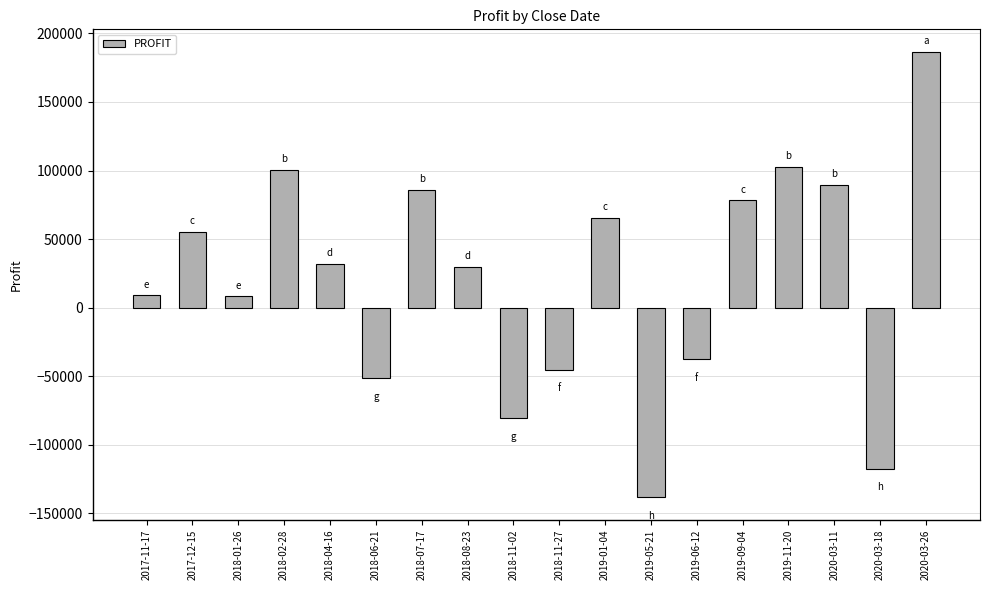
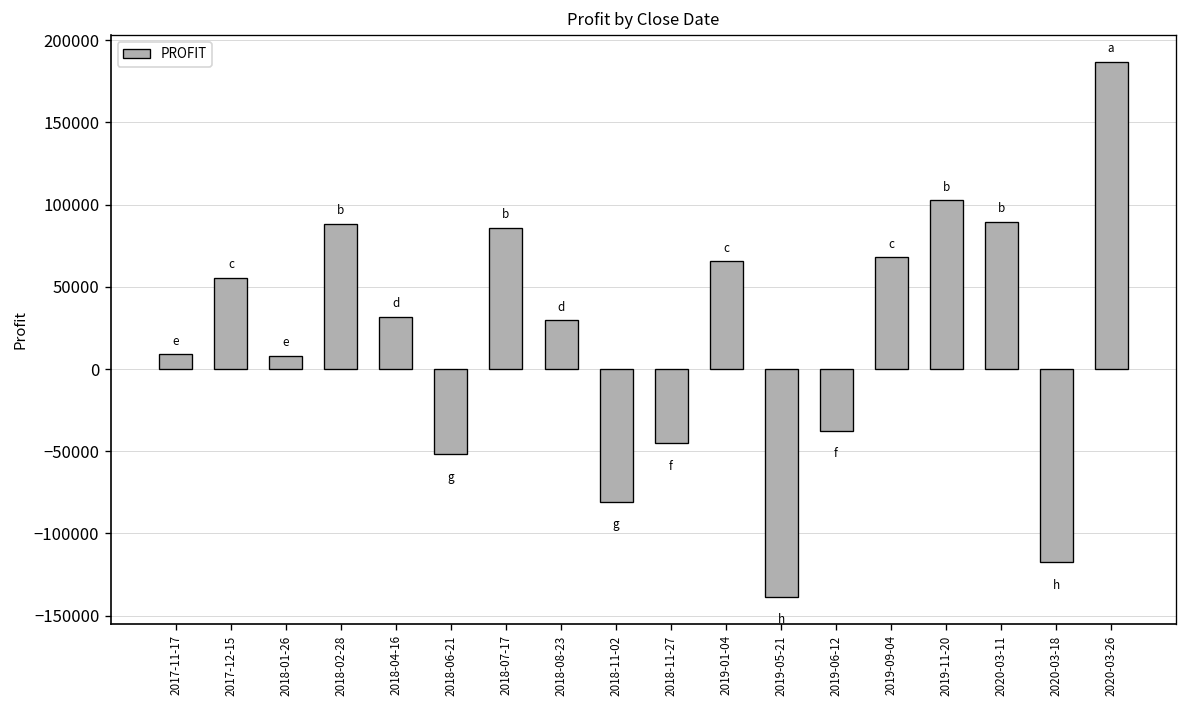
2018-02-28: 101000 -> 88000
2019-09-04: 78000 -> 68000
